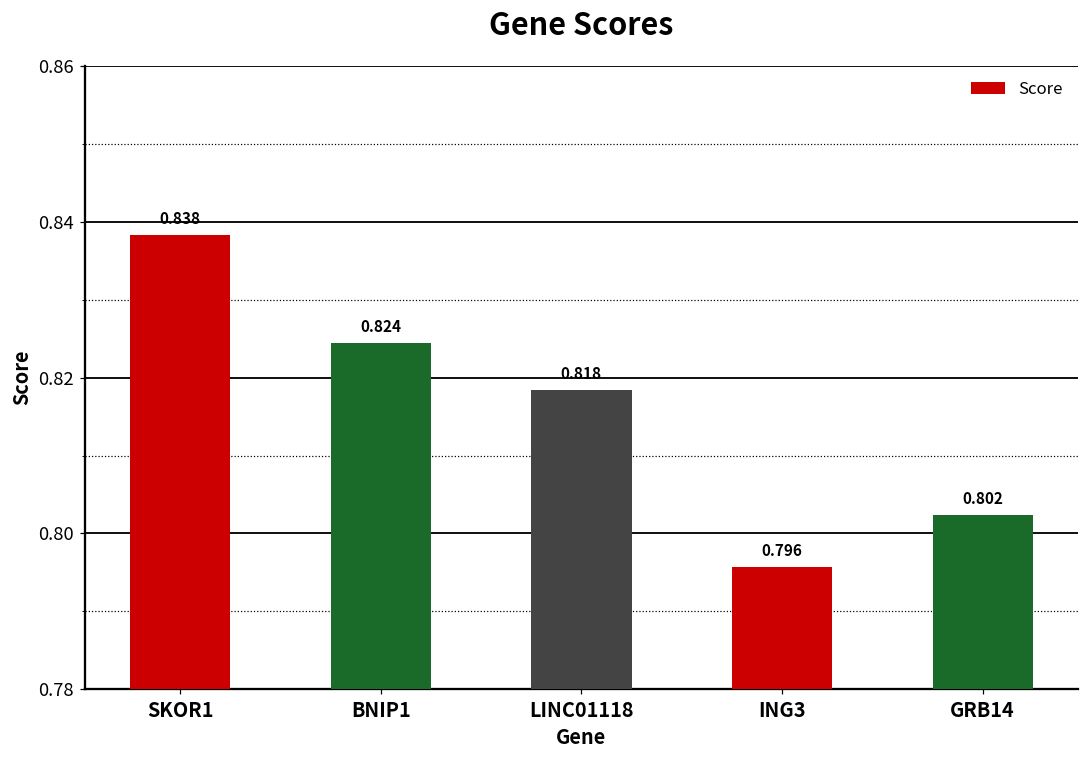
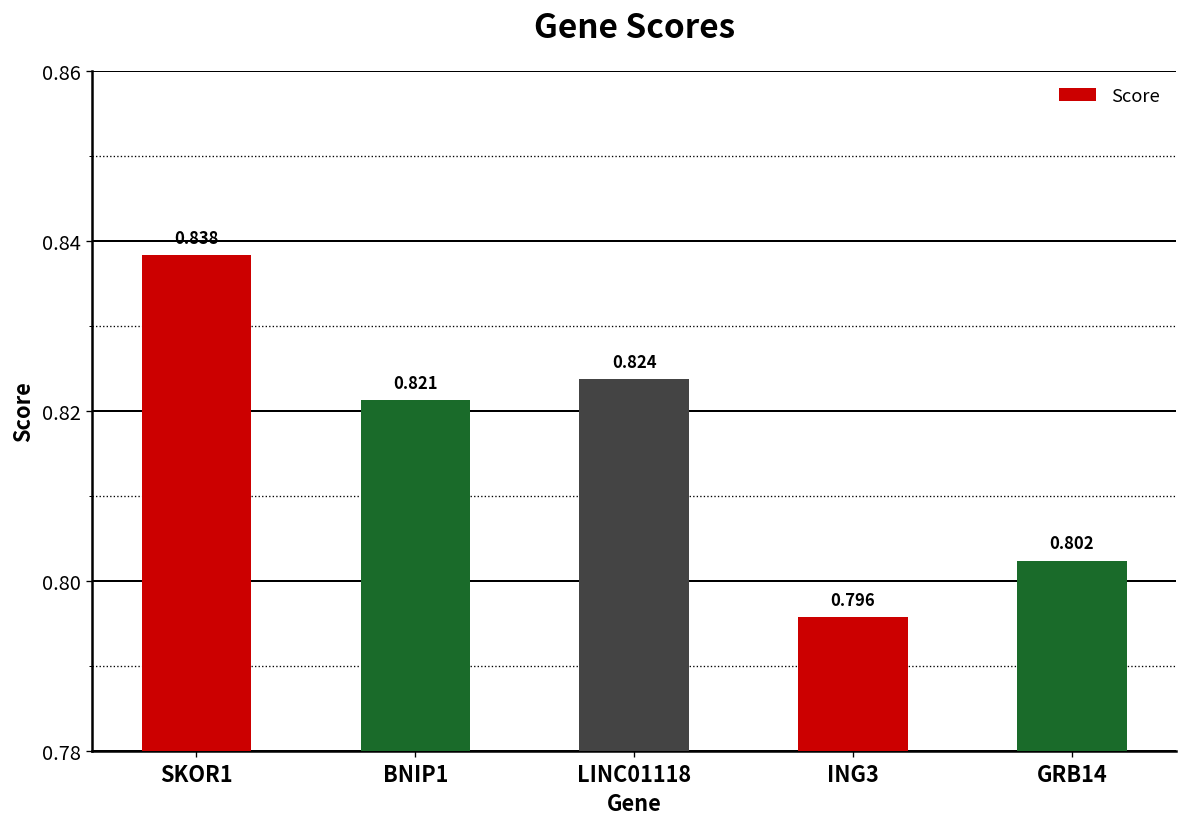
BNIP1: 0.824 -> 0.821
LINC01118: 0.818 -> 0.824
